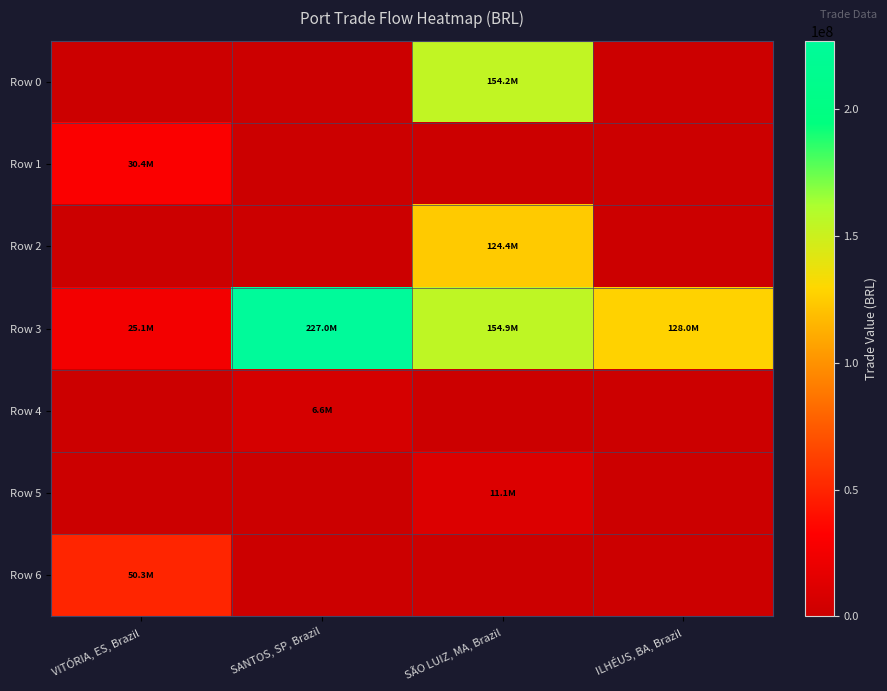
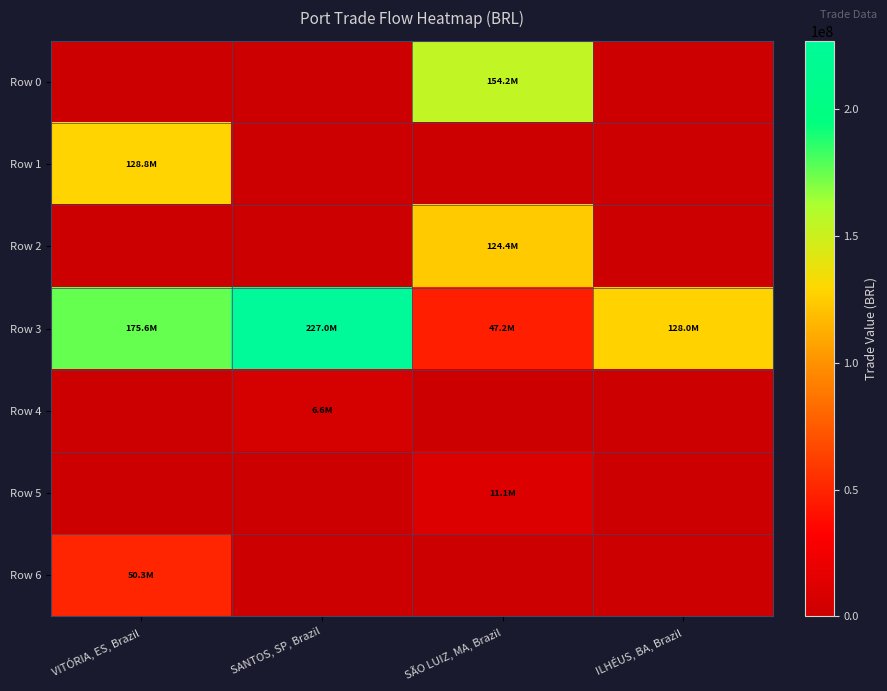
Row 1, VITÓRIA, ES, Brazil: 30.4M -> 128.8M
Row 3, VITÓRIA, ES, Brazil: 25.1M -> 175.6M
Row 3, SÃO LUIZ, MA, Brazil: 154.9M -> 47.2M
